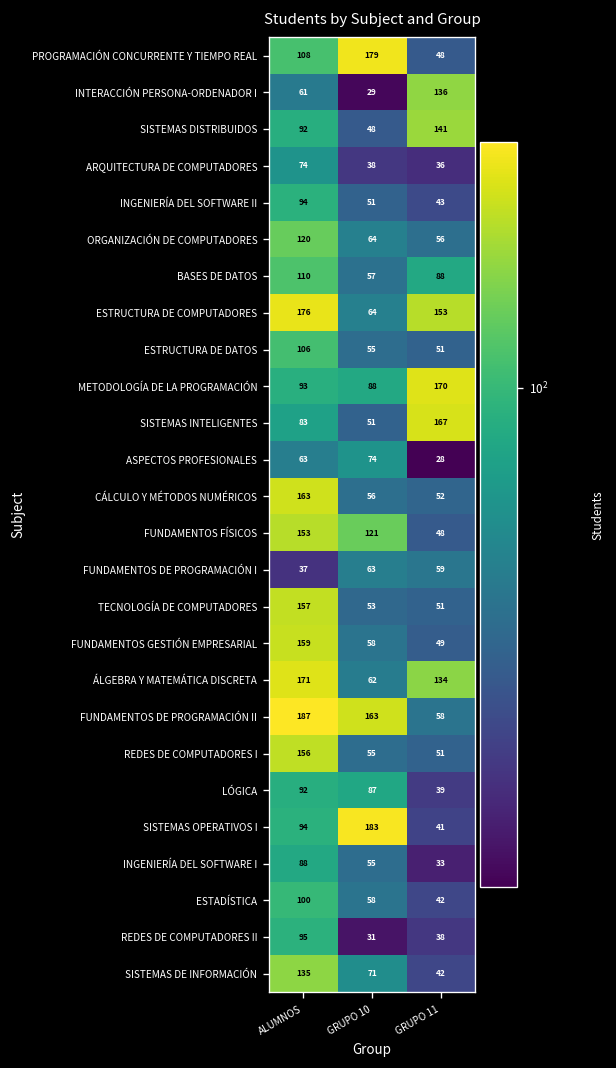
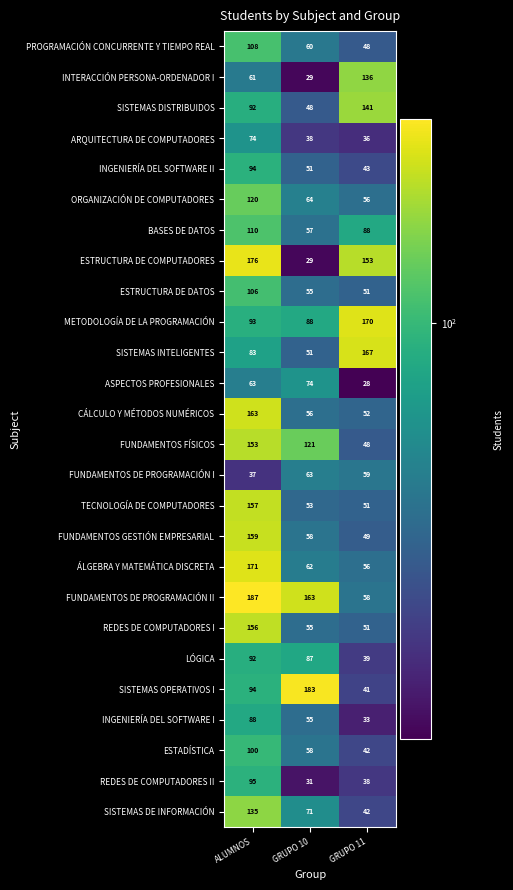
PROGRAMACIÓN CONCURRENTE Y TIEMPO REAL, GRUPO 10: 179 -> 60
ESTRUCTURA DE COMPUTADORES, GRUPO 10: 64 -> 29
ÁLGEBRA Y MATEMÁTICA DISCRETA, GRUPO 11: 134 -> 56
